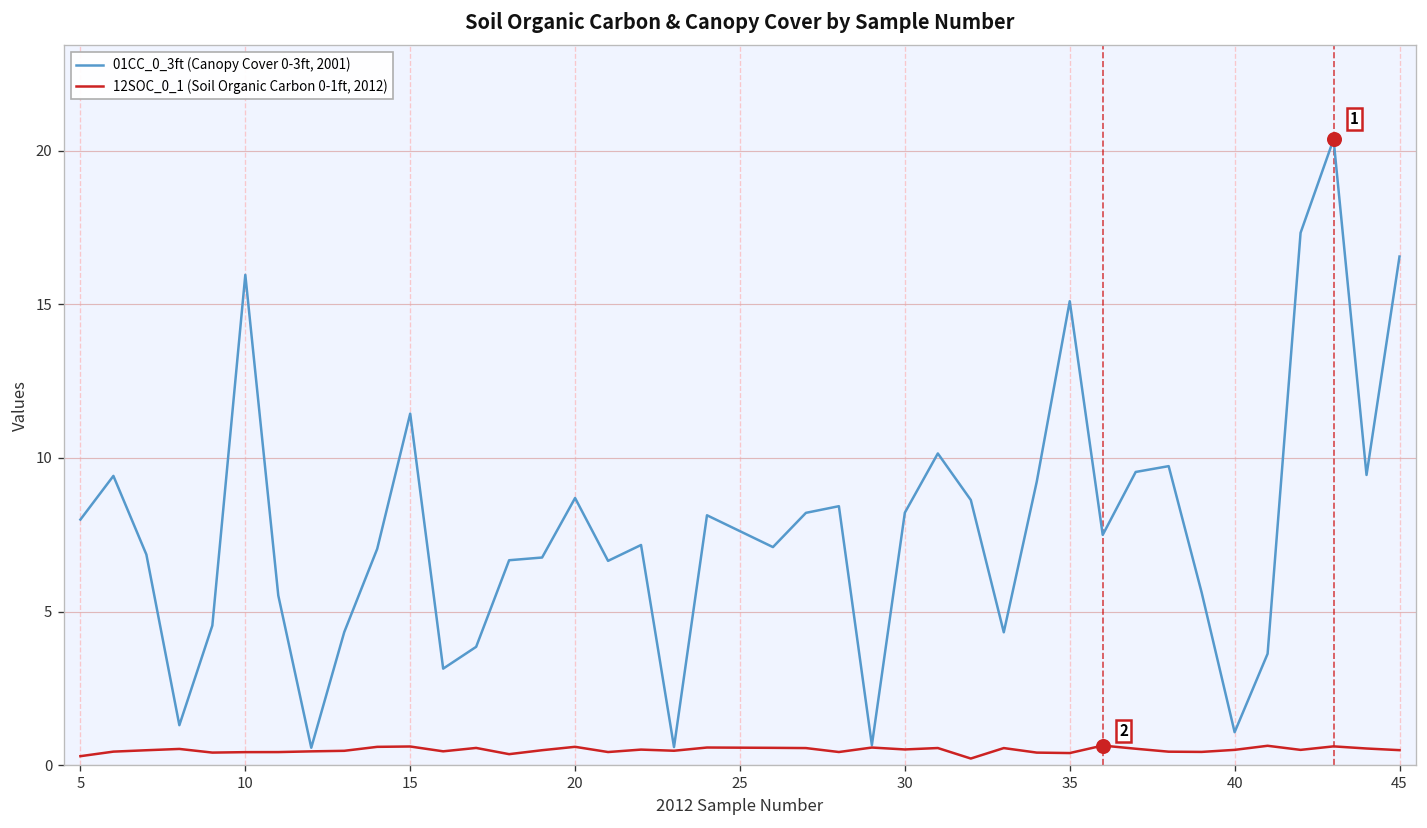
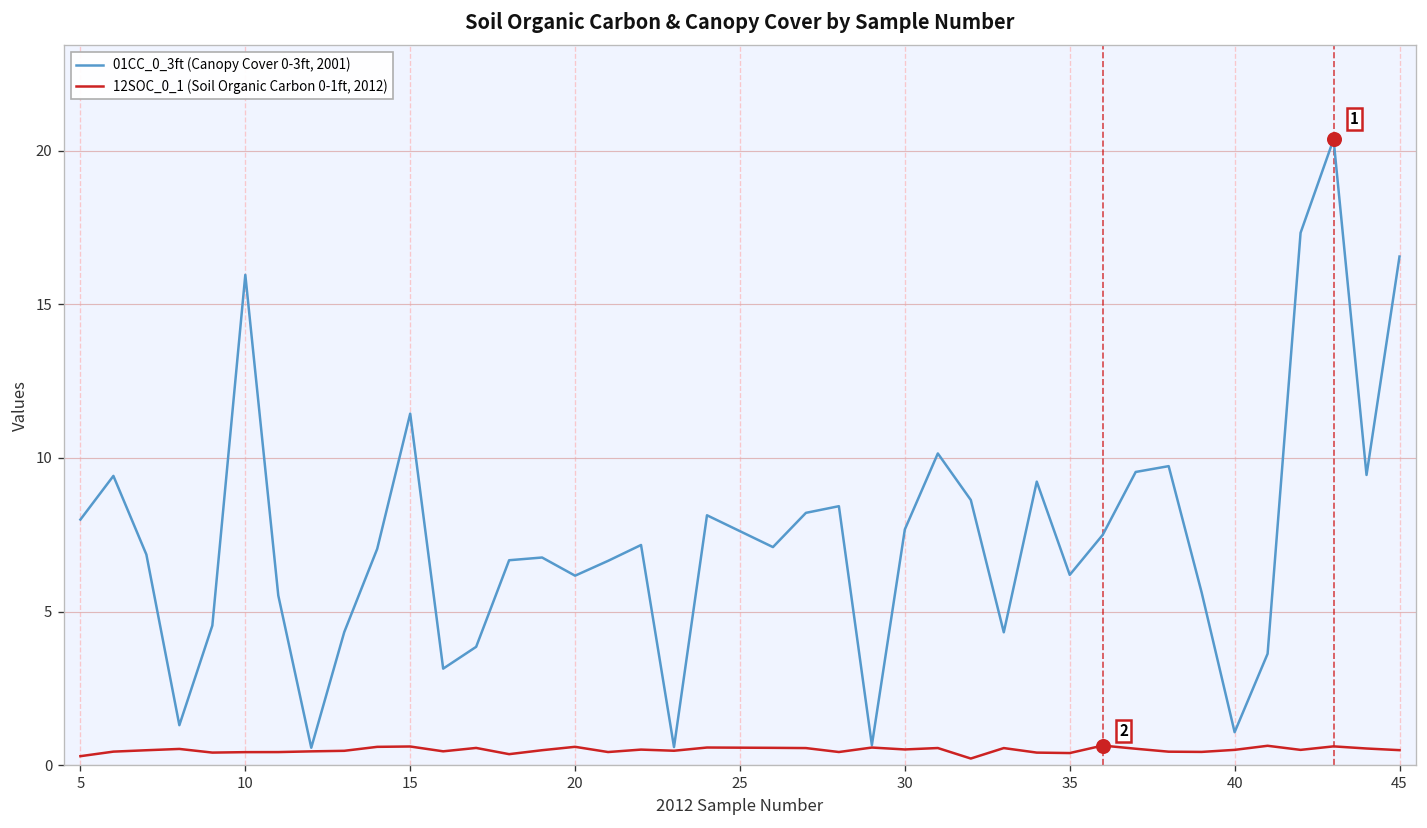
01CC_0_3ft (Canopy Cover 0-3ft, 2001), 20: 8.7 -> 6.2
01CC_0_3ft (Canopy Cover 0-3ft, 2001), 30: 8.2 -> 7.7
01CC_0_3ft (Canopy Cover 0-3ft, 2001), 35: 15.1 -> 6.2
